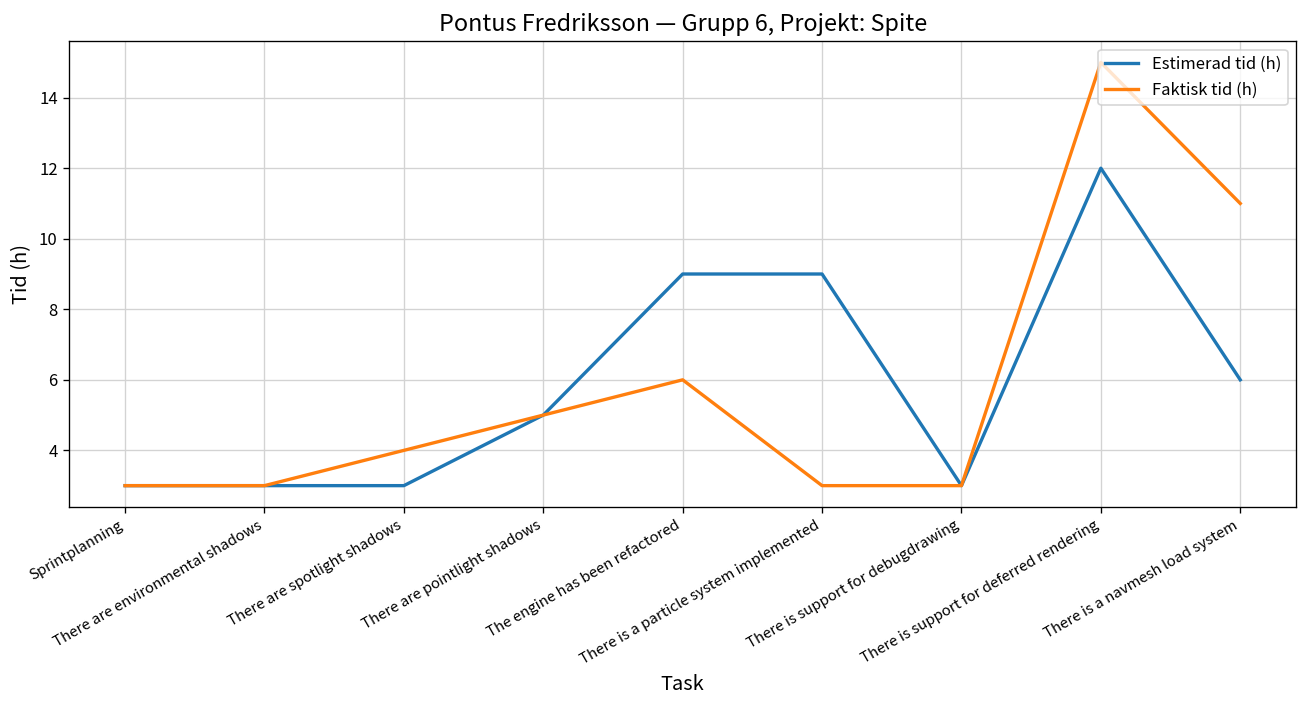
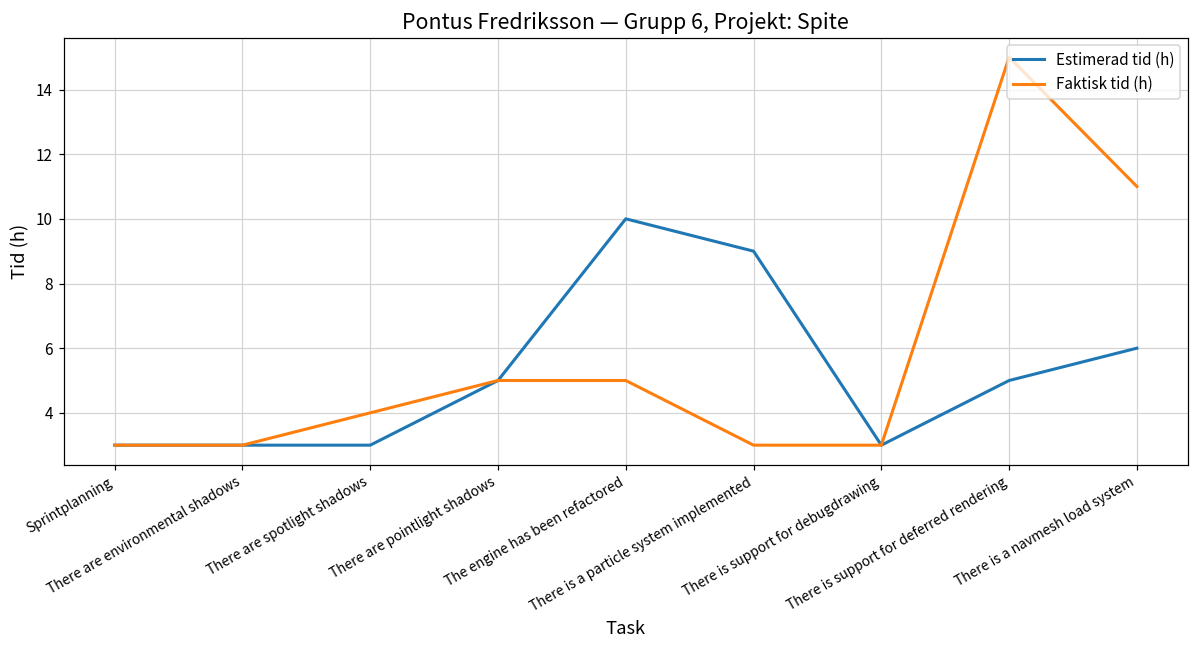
Estimerad tid (h), The engine has been refactored: 9 -> 10
Faktisk tid (h), The engine has been refactored: 6 -> 5
Estimerad tid (h), There is support for deferred rendering: 12 -> 5
